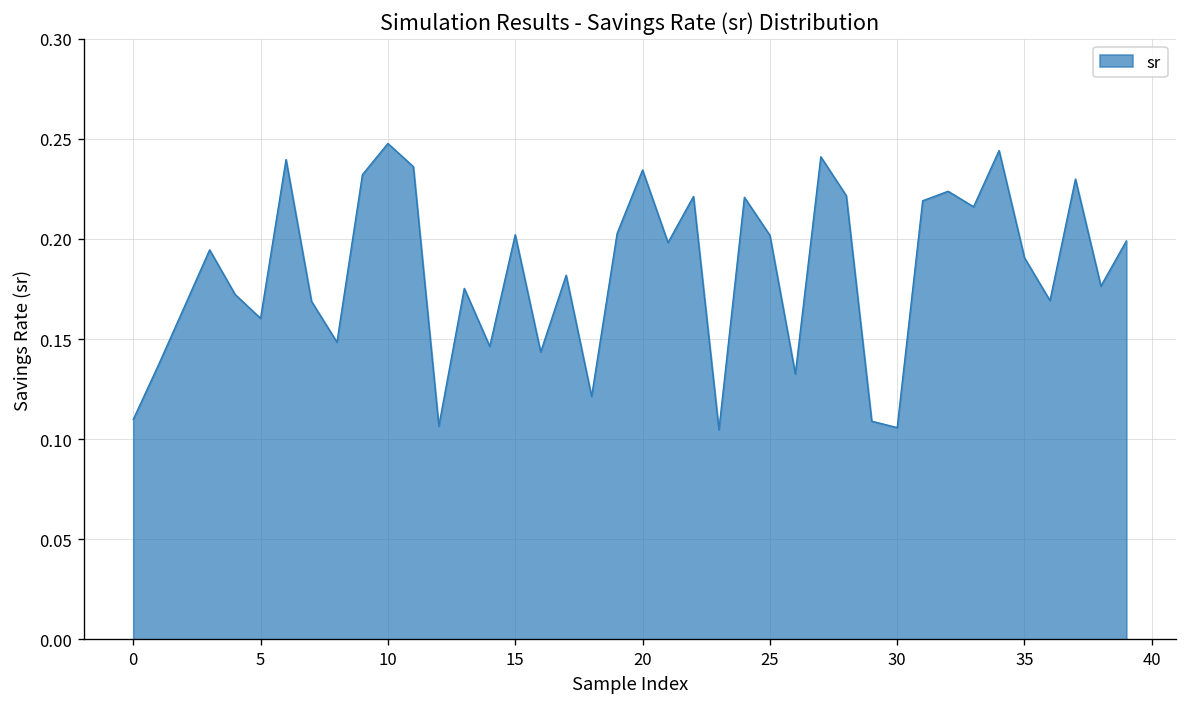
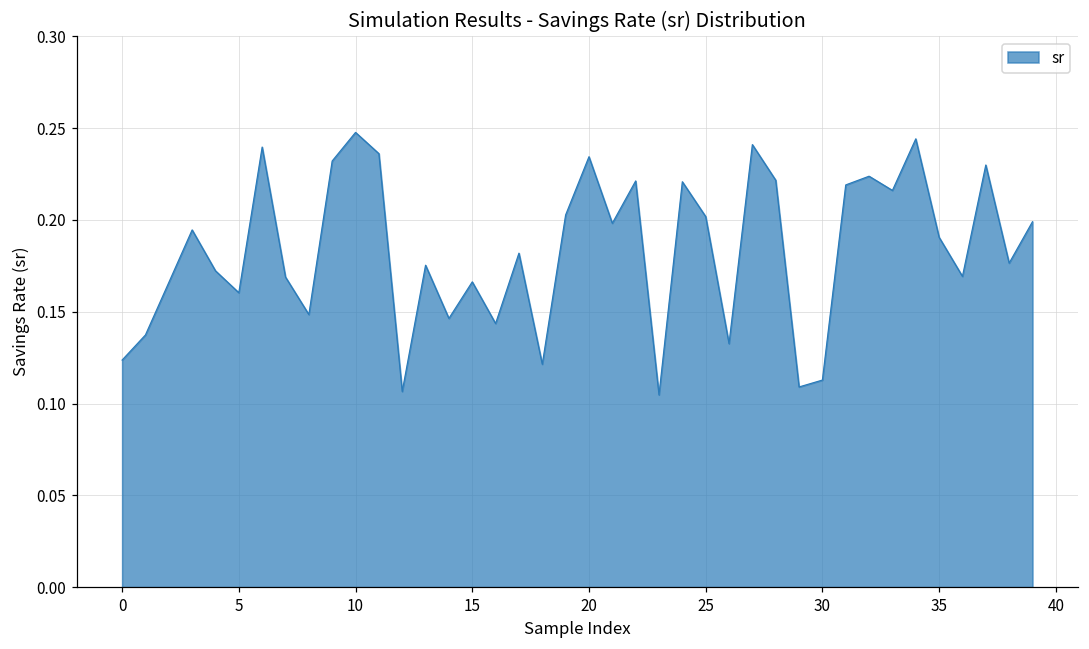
0: 0.110 -> 0.124
15: 0.202 -> 0.166
30: 0.106 -> 0.113
